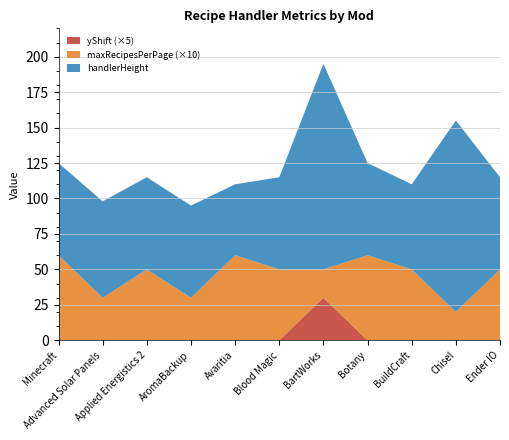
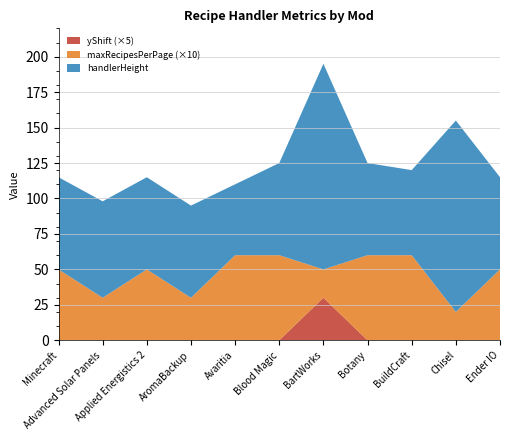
maxRecipesPerPage (×10), Minecraft: 60 -> 50
maxRecipesPerPage (×10), Blood Magic: 50 -> 60
maxRecipesPerPage (×10), BuildCraft: 50 -> 60
